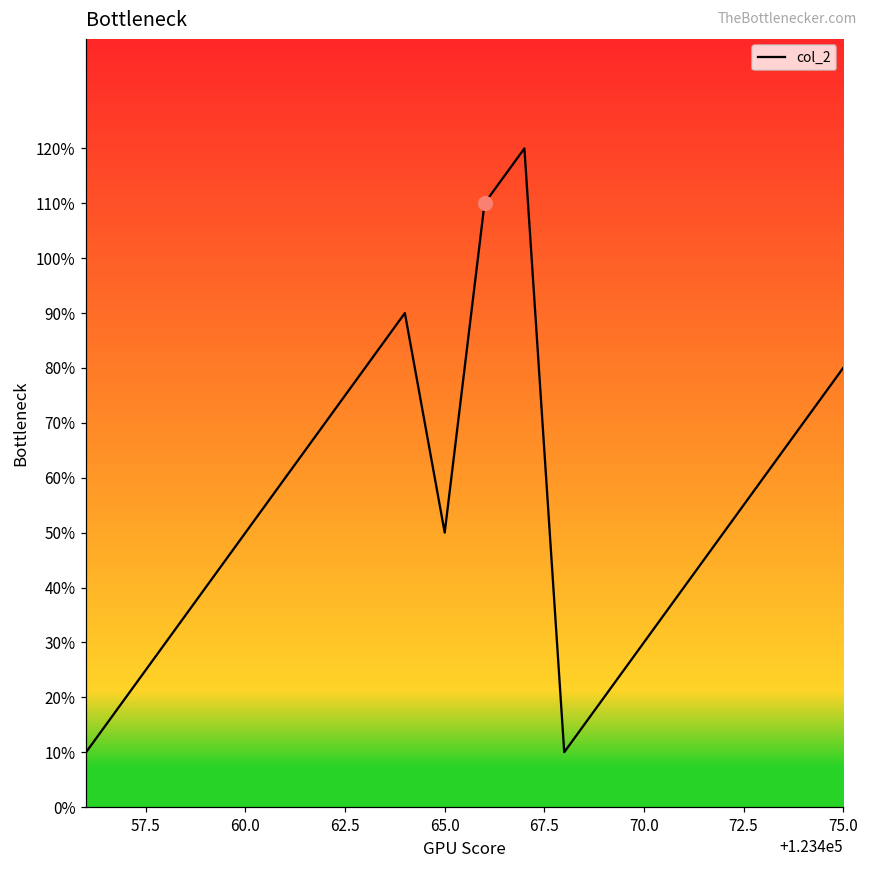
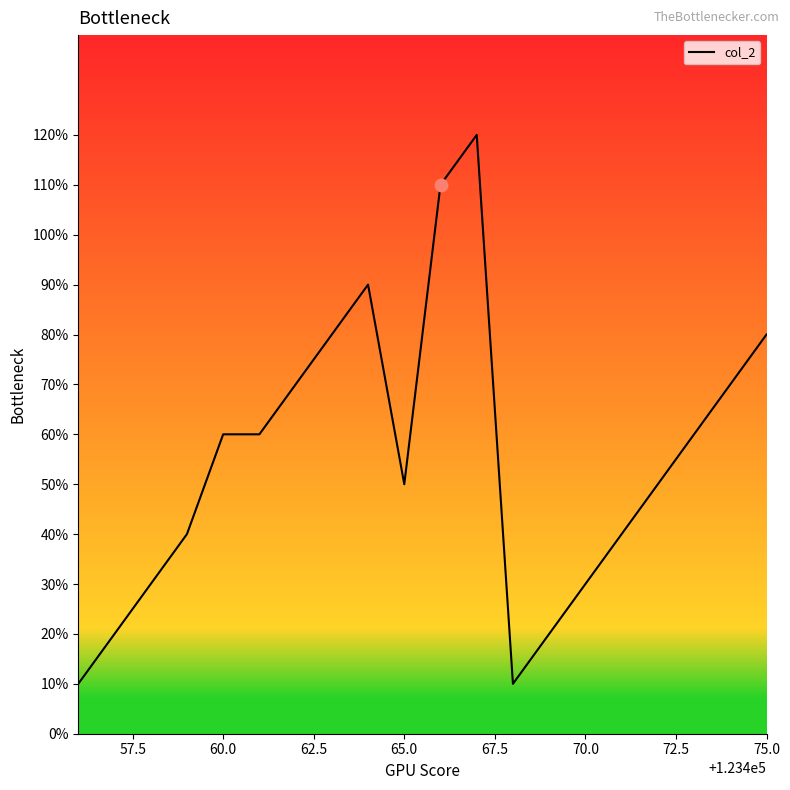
col_2, 60.0: 50% -> 60%
